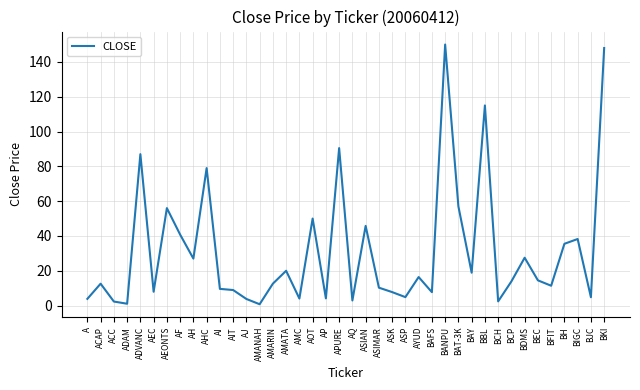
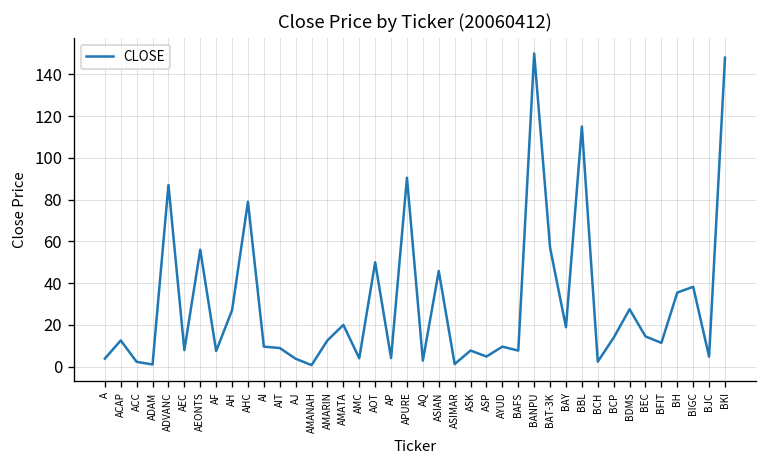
AF: 41 -> 8
ASIMAR: 10 -> 1
AYUD: 16 -> 10
